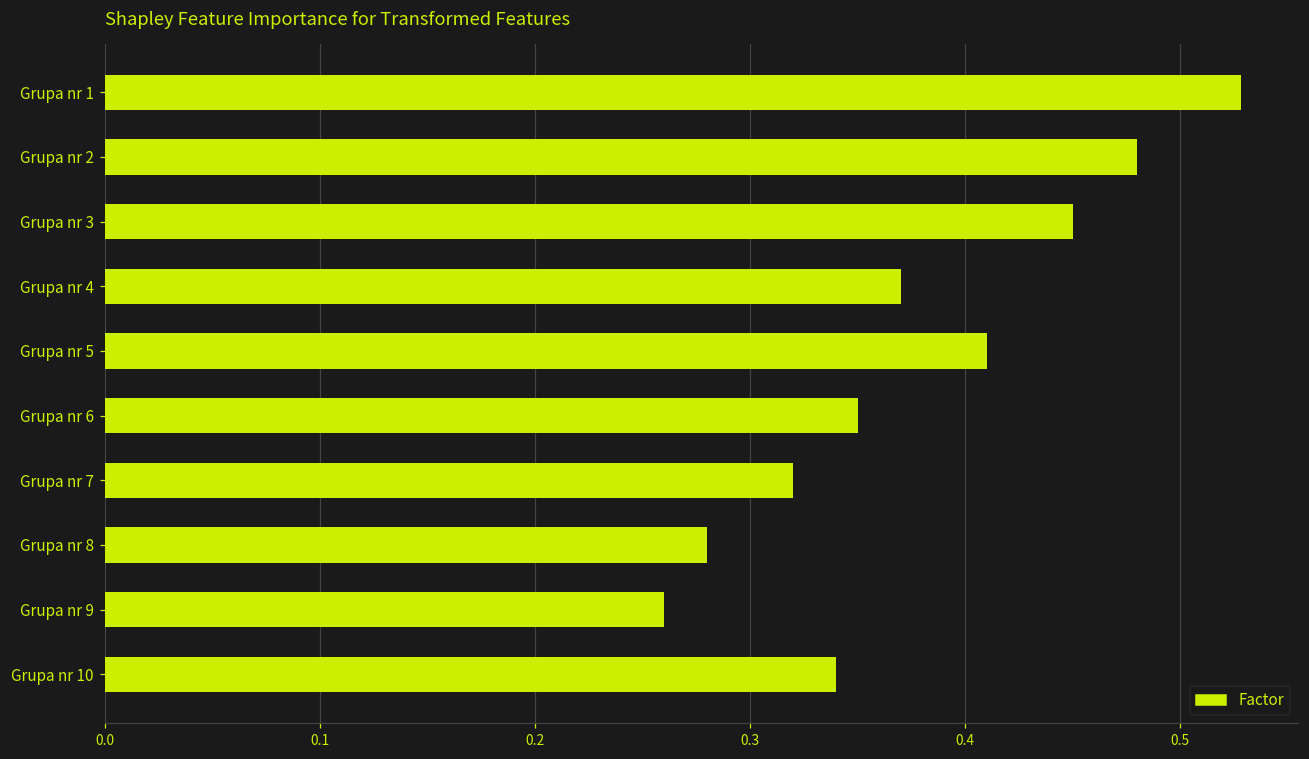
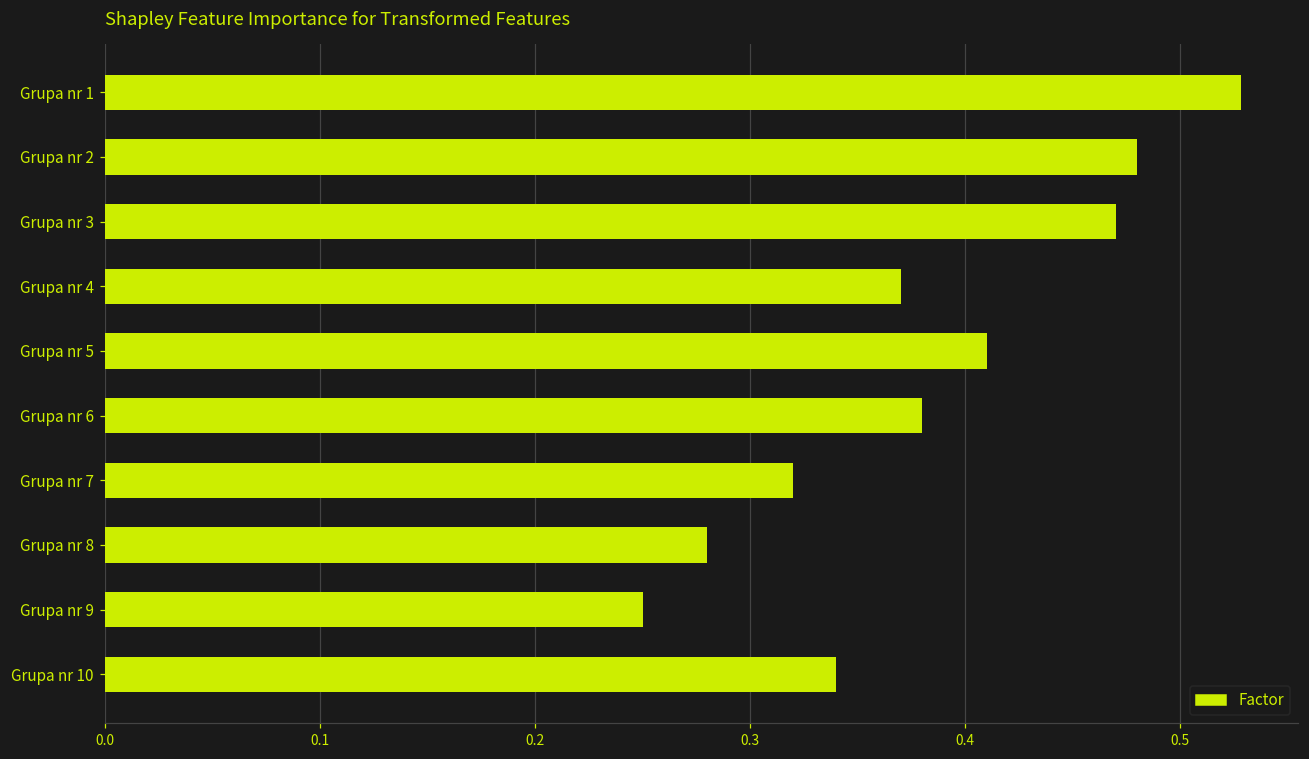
Grupa nr 3: 0.45 -> 0.47
Grupa nr 6: 0.35 -> 0.38
Grupa nr 9: 0.26 -> 0.25
